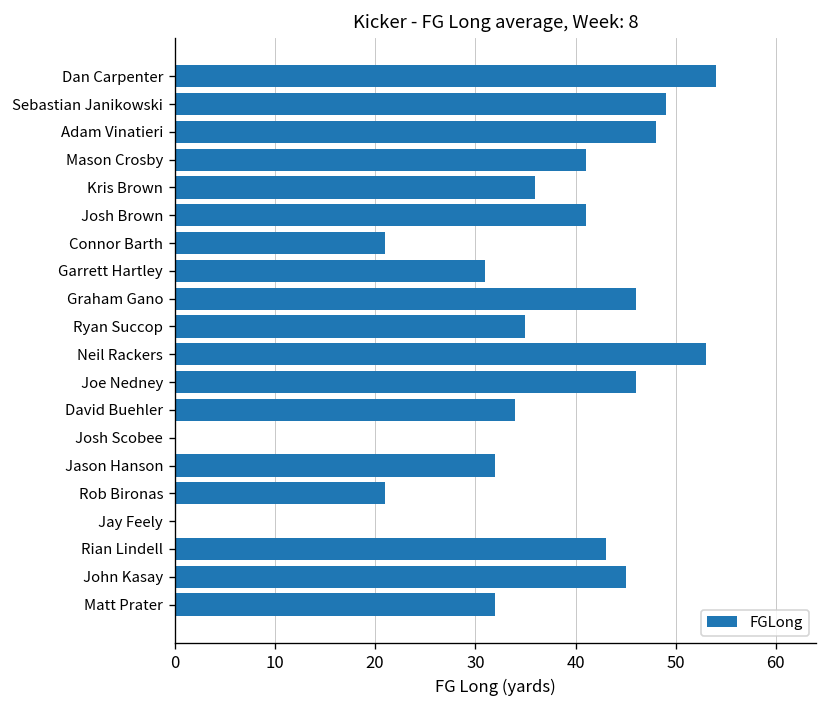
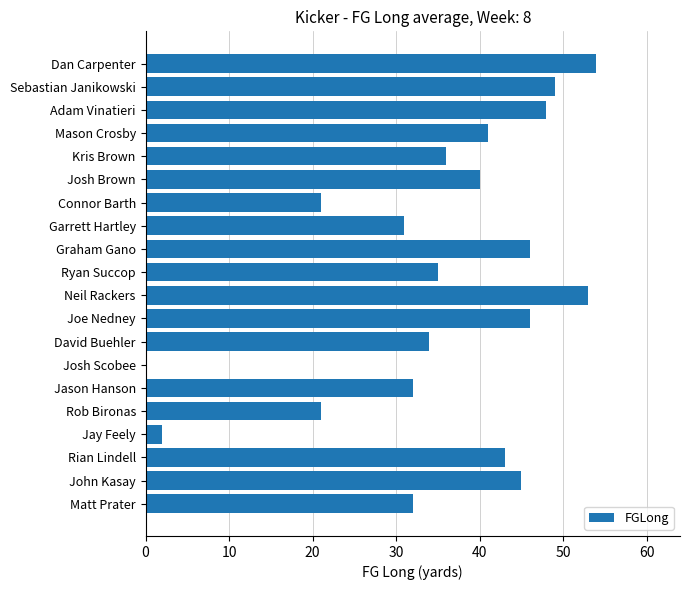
Josh Brown: 41 -> 40
Jay Feely: 0 -> 2
